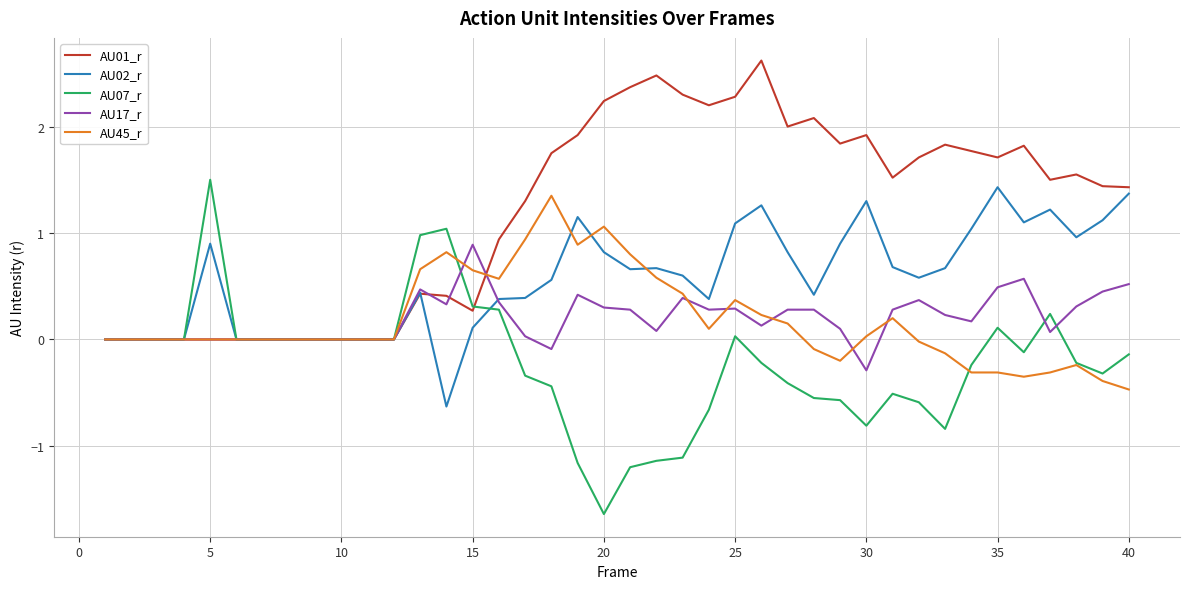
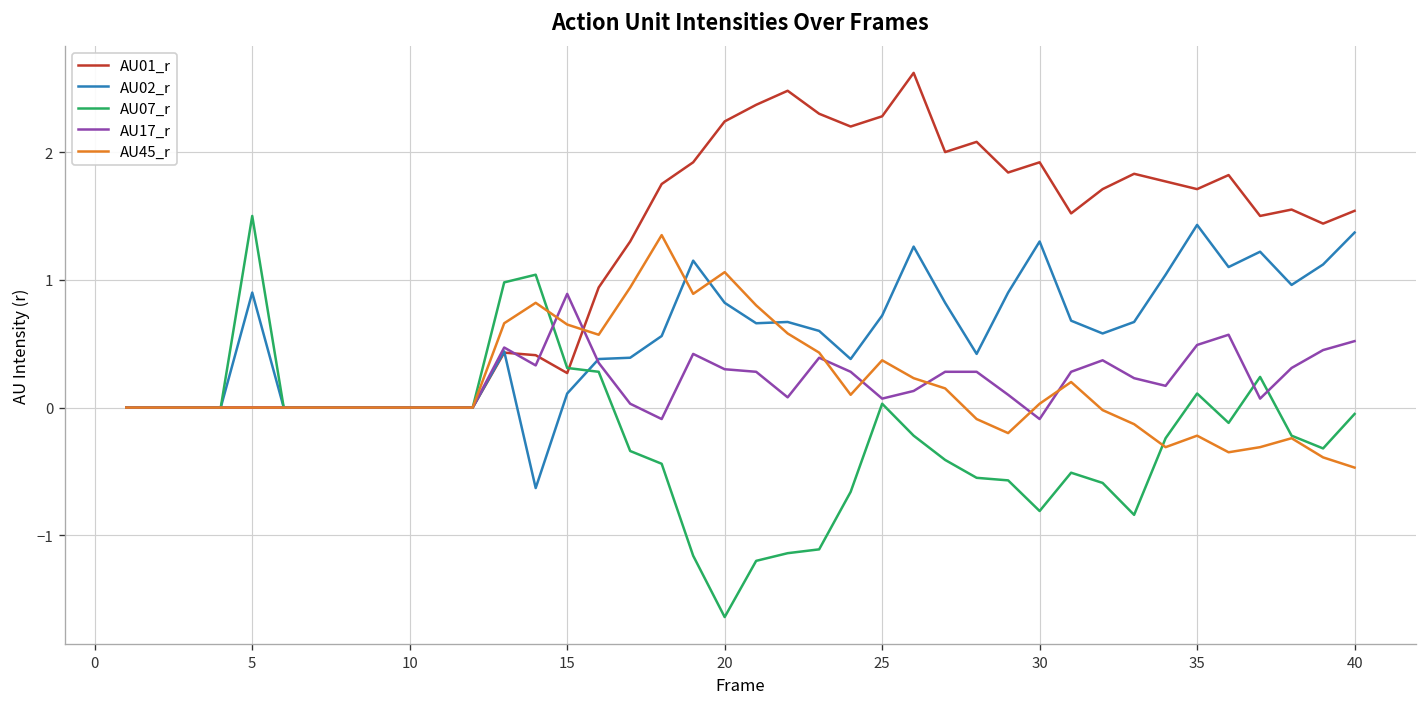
AU02_r, 25: 1.09 -> 0.72
AU17_r, 25: 0.29 -> 0.07
AU17_r, 30: -0.29 -> -0.09
AU45_r, 35: -0.31 -> -0.22
AU01_r, 40: 1.43 -> 1.54
AU07_r, 40: -0.14 -> -0.05
